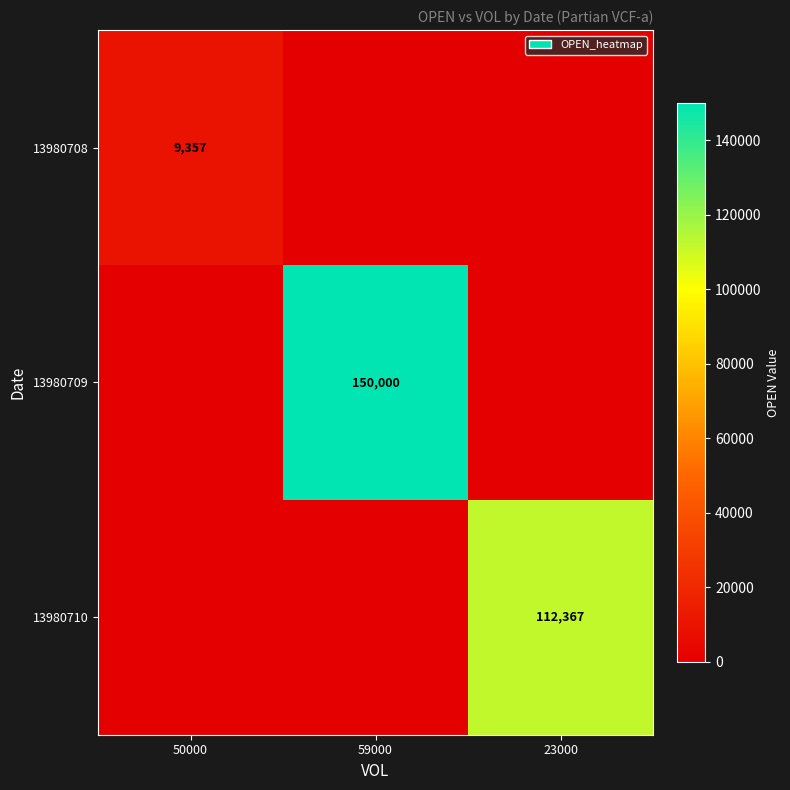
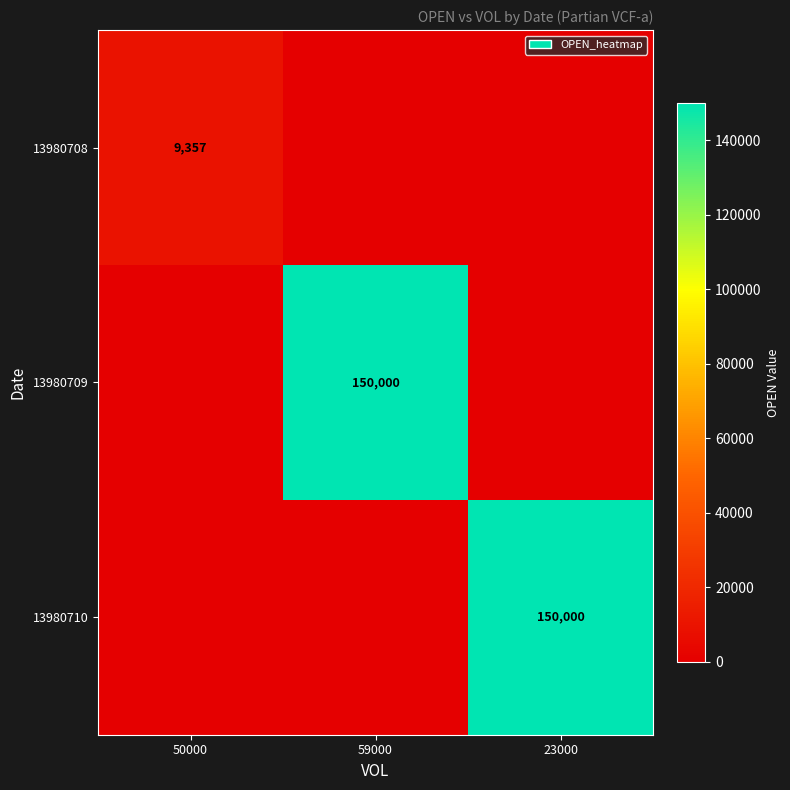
13980710, 23000: 112,367 -> 150,000
